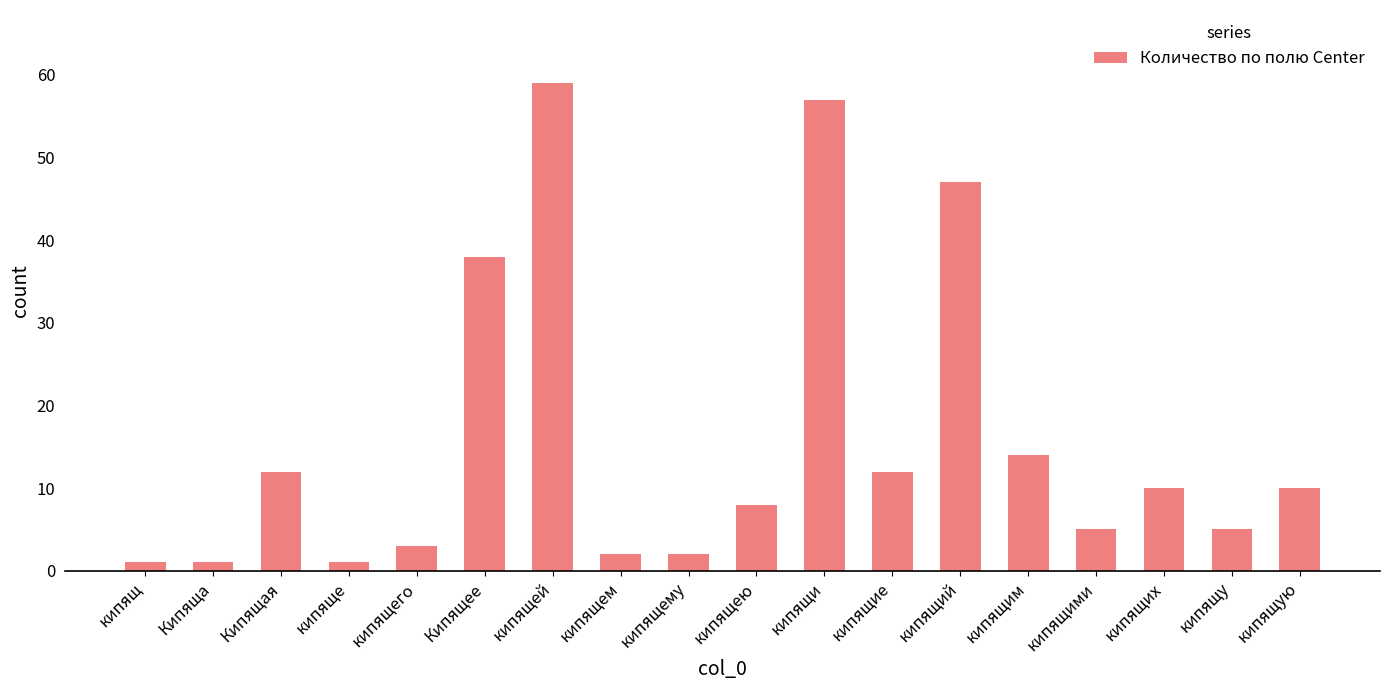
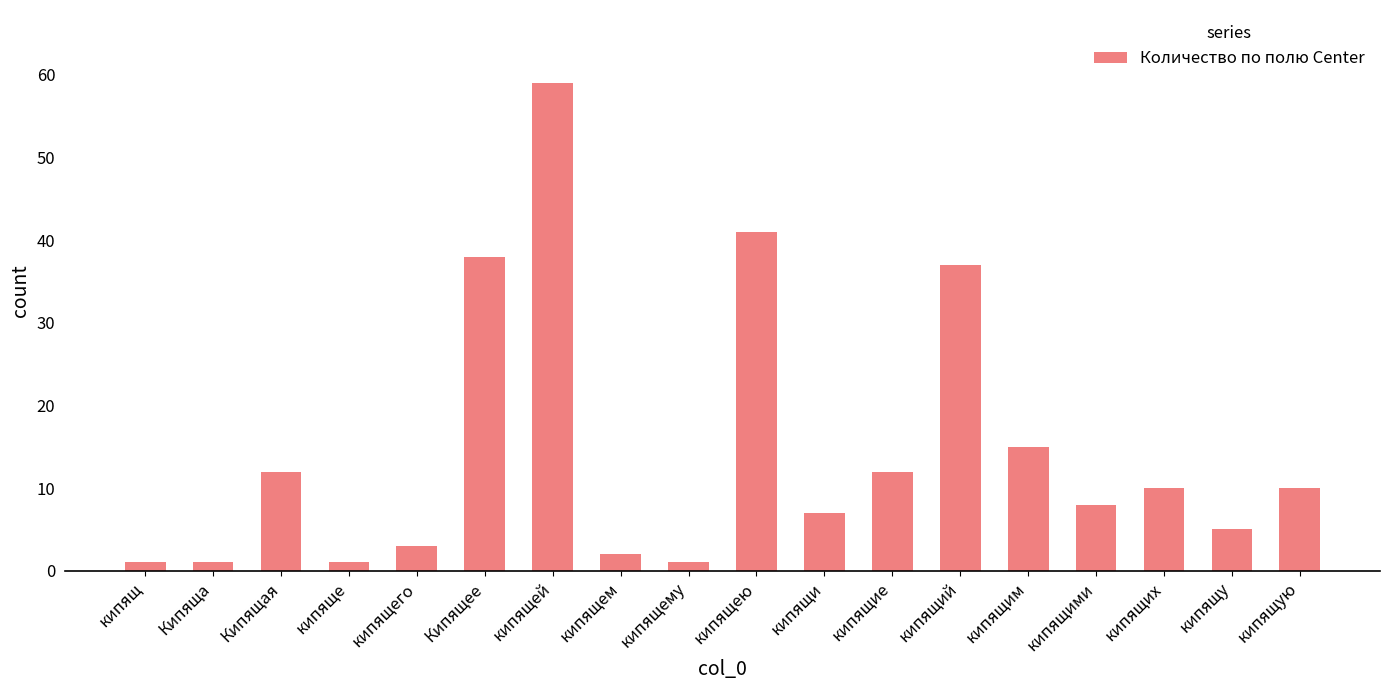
кипящему: 2 -> 1
кипящею: 8 -> 41
кипящи: 57 -> 7
кипящий: 47 -> 37
кипящим: 14 -> 15
кипящими: 5 -> 8
